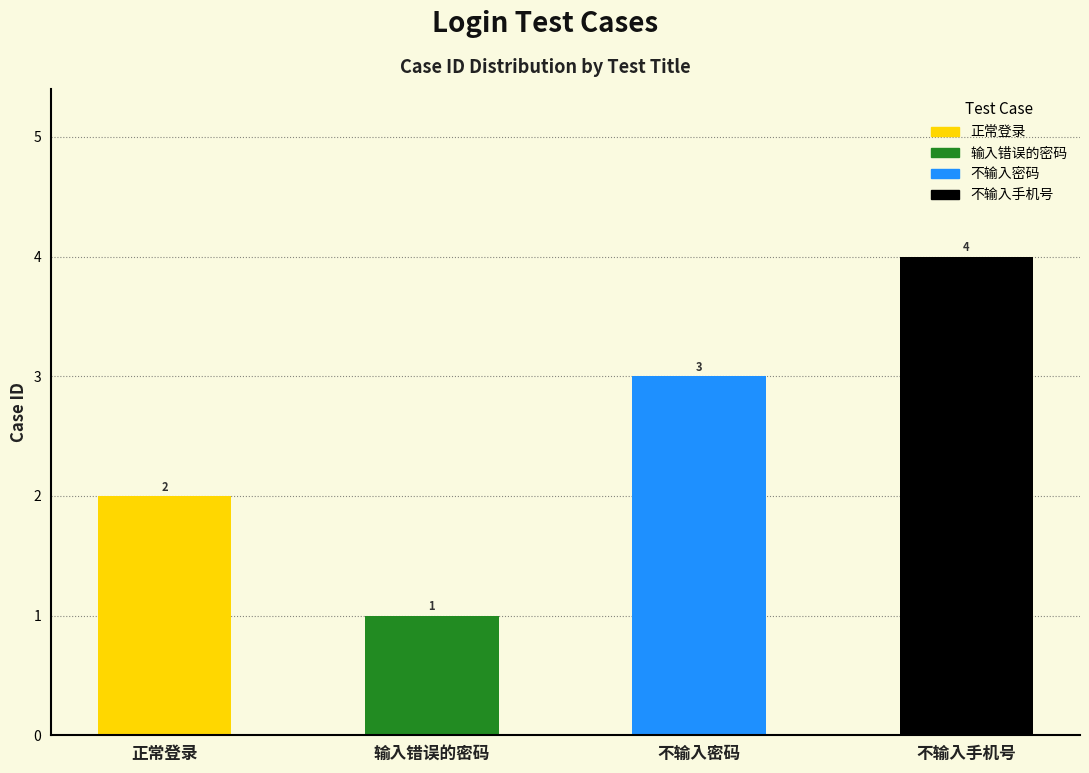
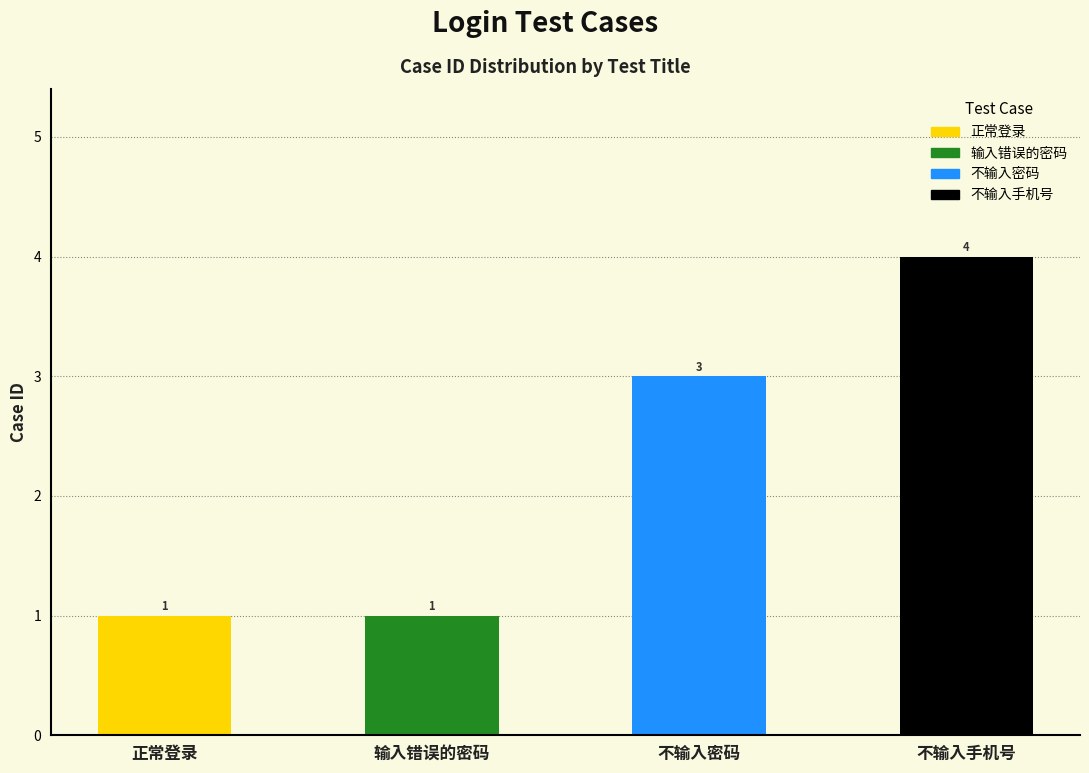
正常登录: 2 -> 1
